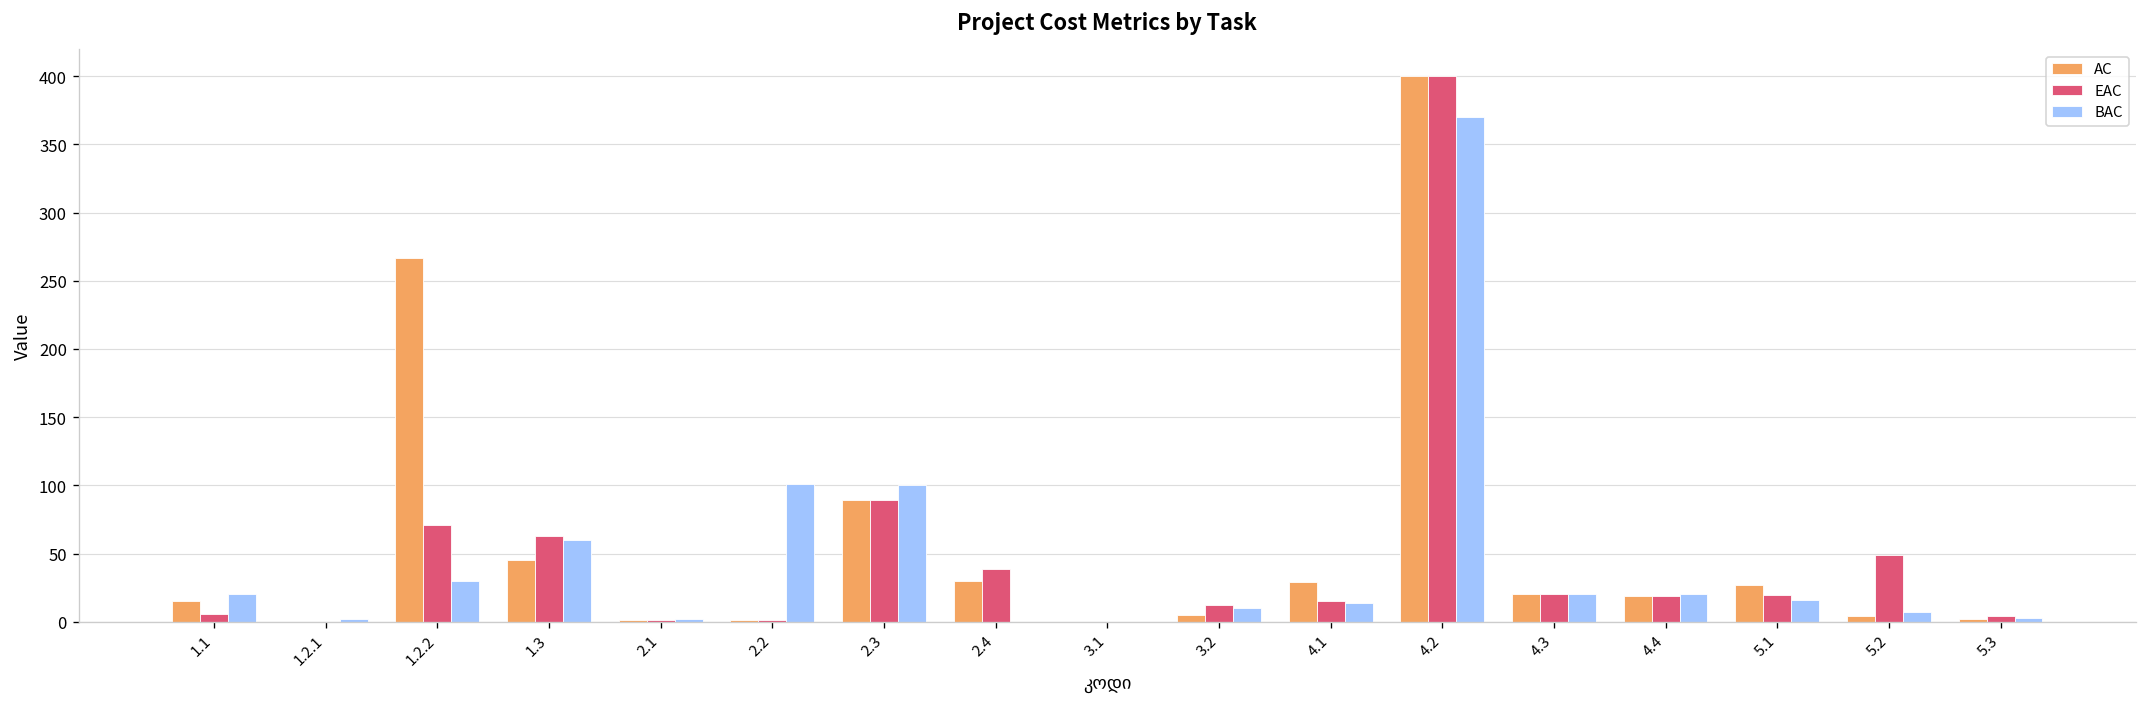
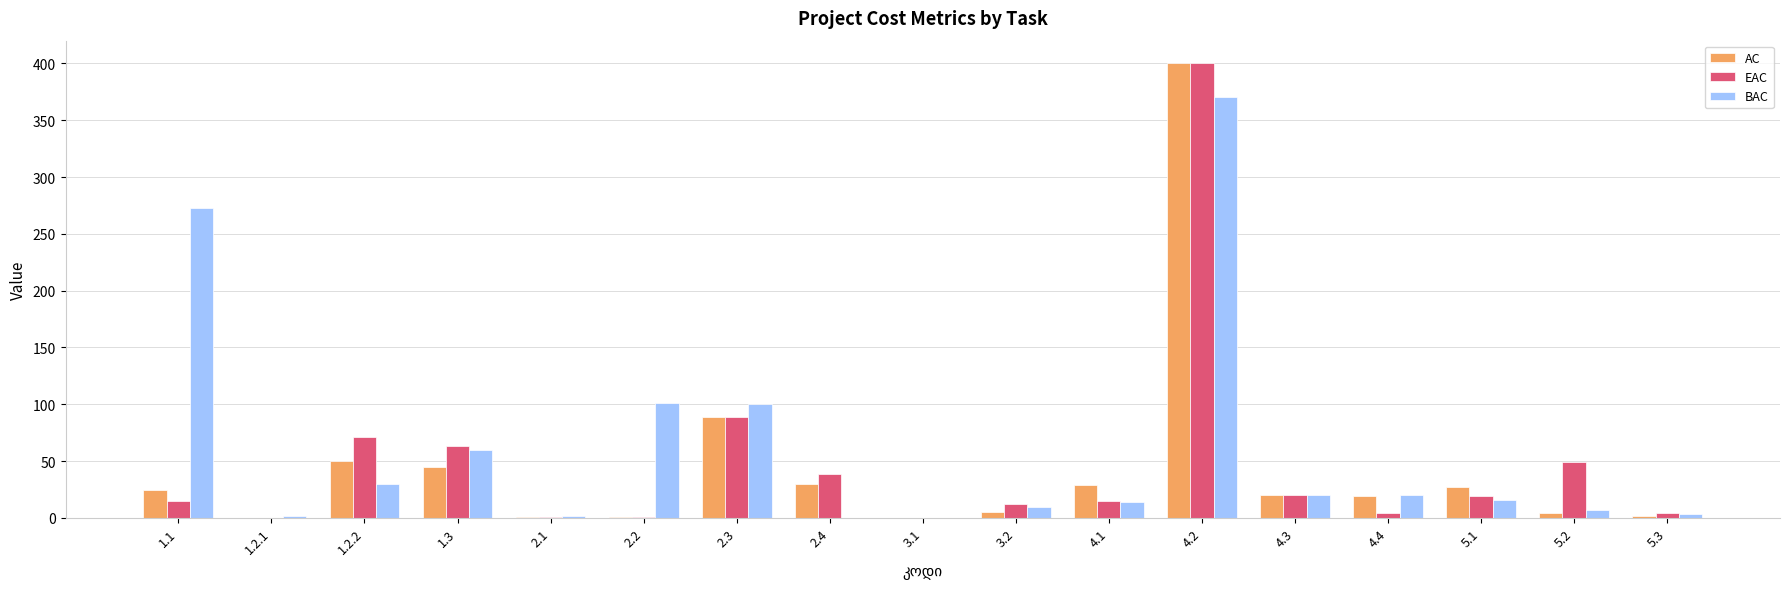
AC, 1.1: 15 -> 25
EAC, 1.1: 6 -> 15
BAC, 1.1: 20 -> 273
AC, 1.2.2: 267 -> 50
EAC, 4.4: 19 -> 4
